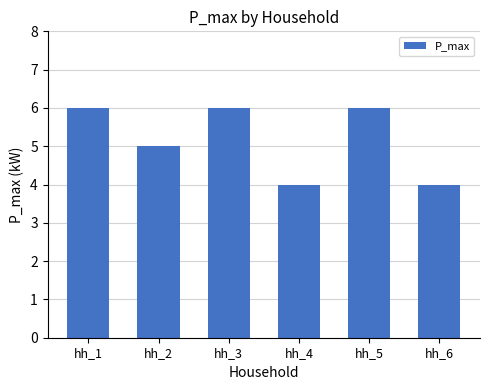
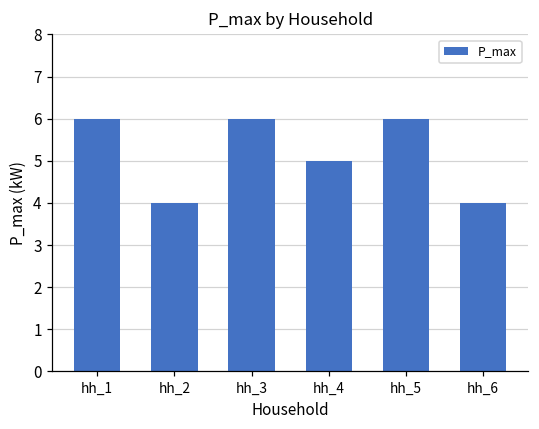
hh_2: 5 -> 4
hh_4: 4 -> 5
